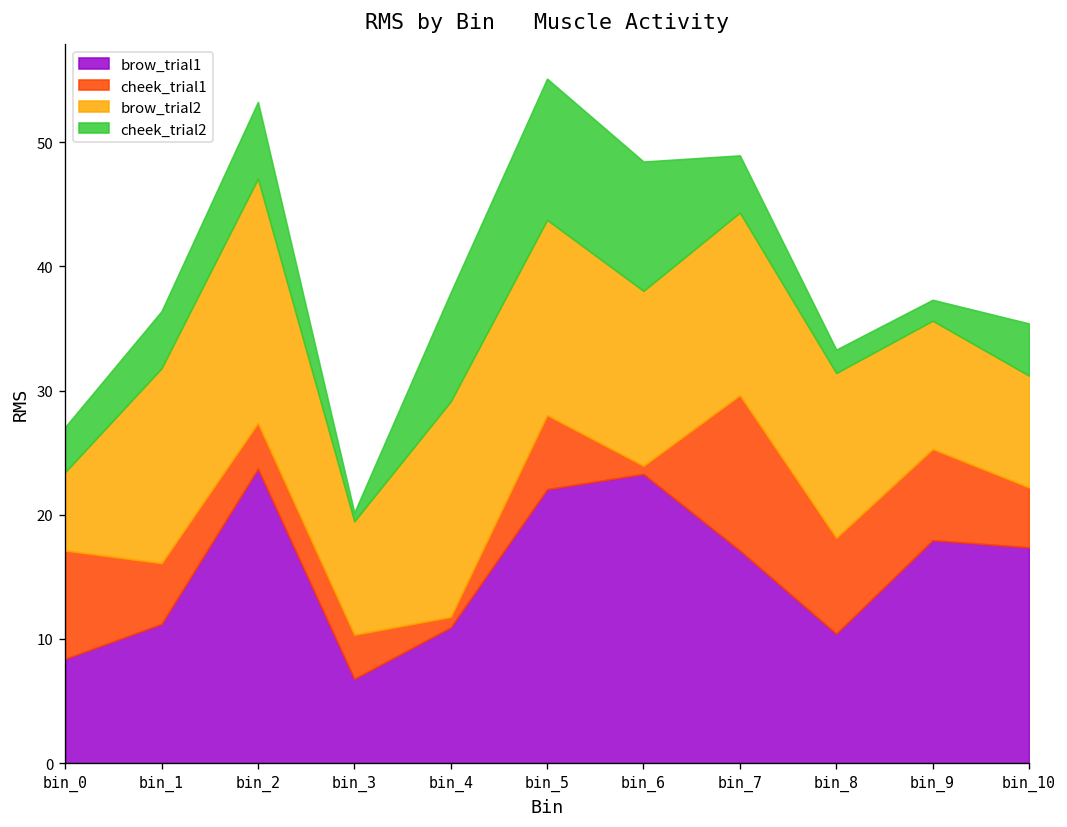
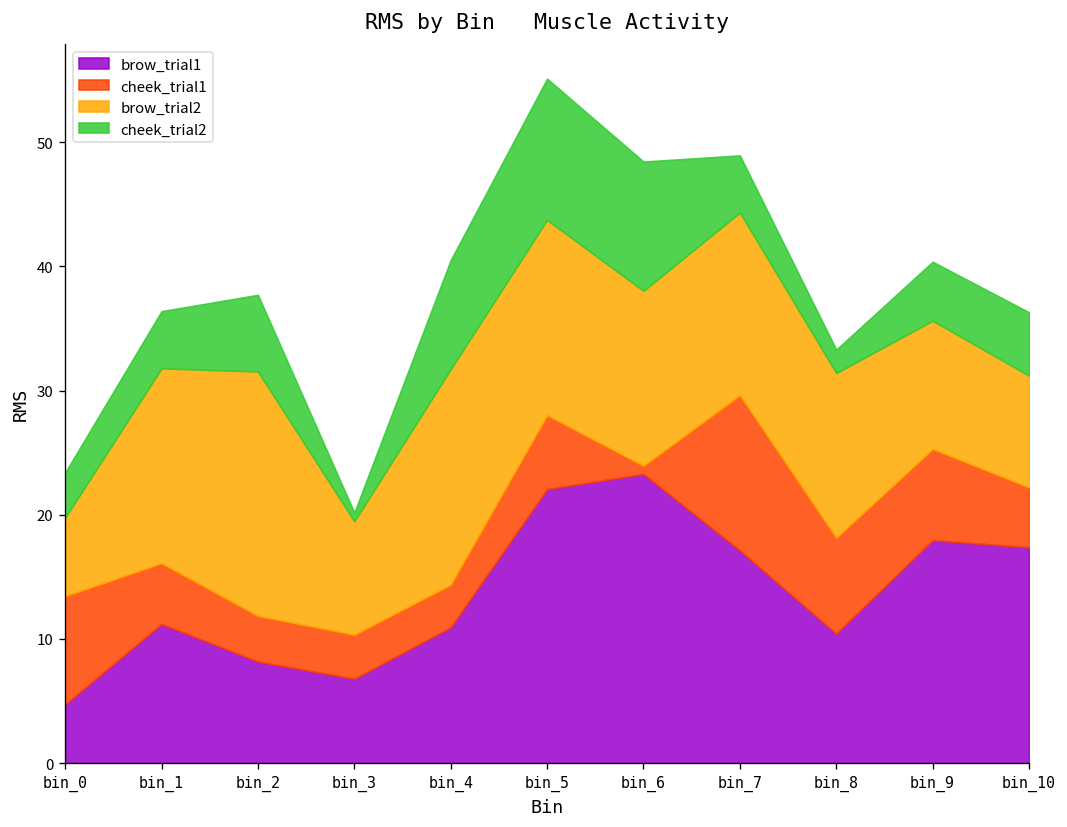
brow_trial1, bin_0: 8.4 -> 4.7
brow_trial1, bin_2: 23.7 -> 8.2
cheek_trial1, bin_4: 0.8 -> 3.4
cheek_trial2, bin_9: 1.7 -> 4.7
cheek_trial2, bin_10: 4.2 -> 5.1
